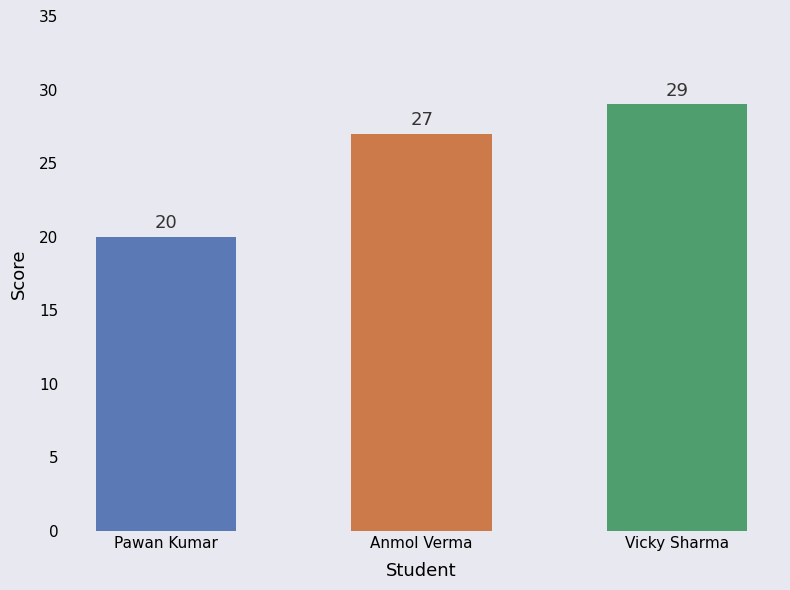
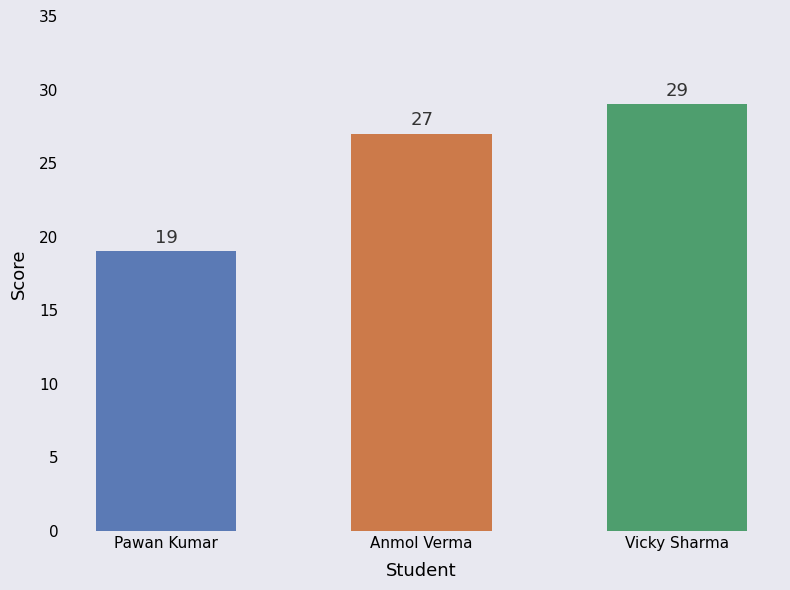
Pawan Kumar: 20 -> 19
